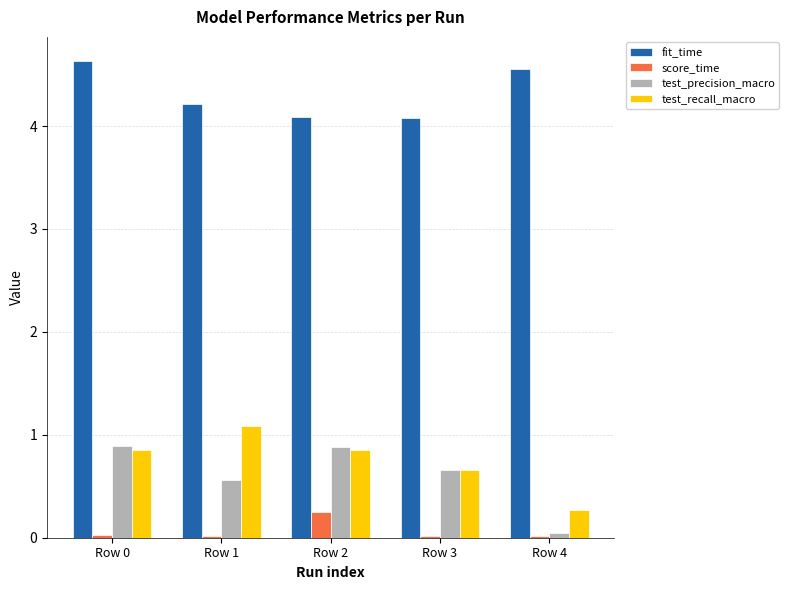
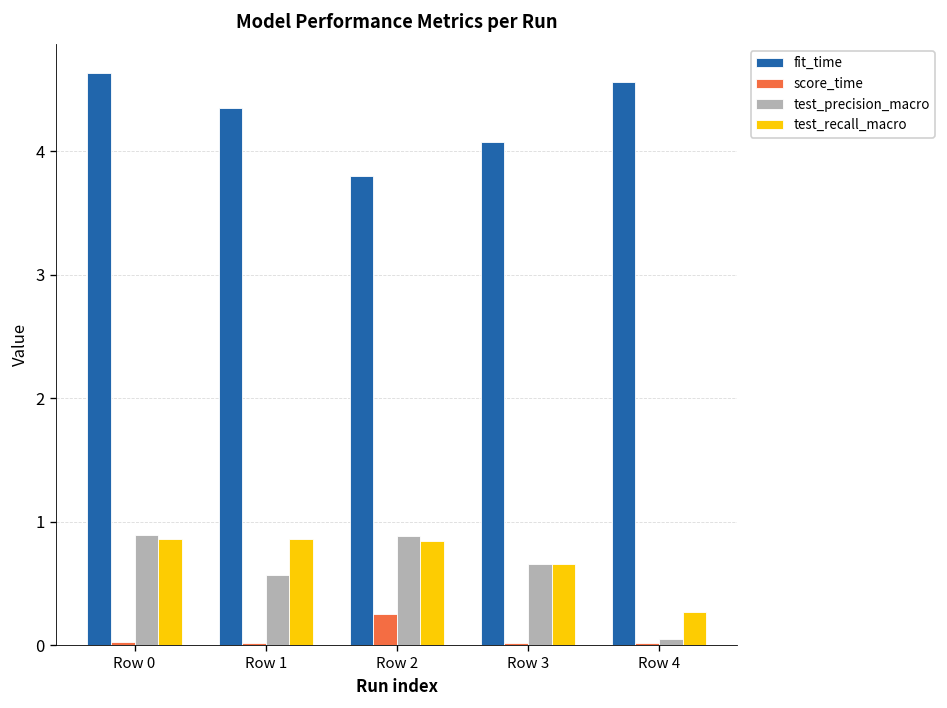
fit_time, Row 1: 4.21 -> 4.35
test_recall_macro, Row 1: 1.09 -> 0.86
fit_time, Row 2: 4.09 -> 3.80
